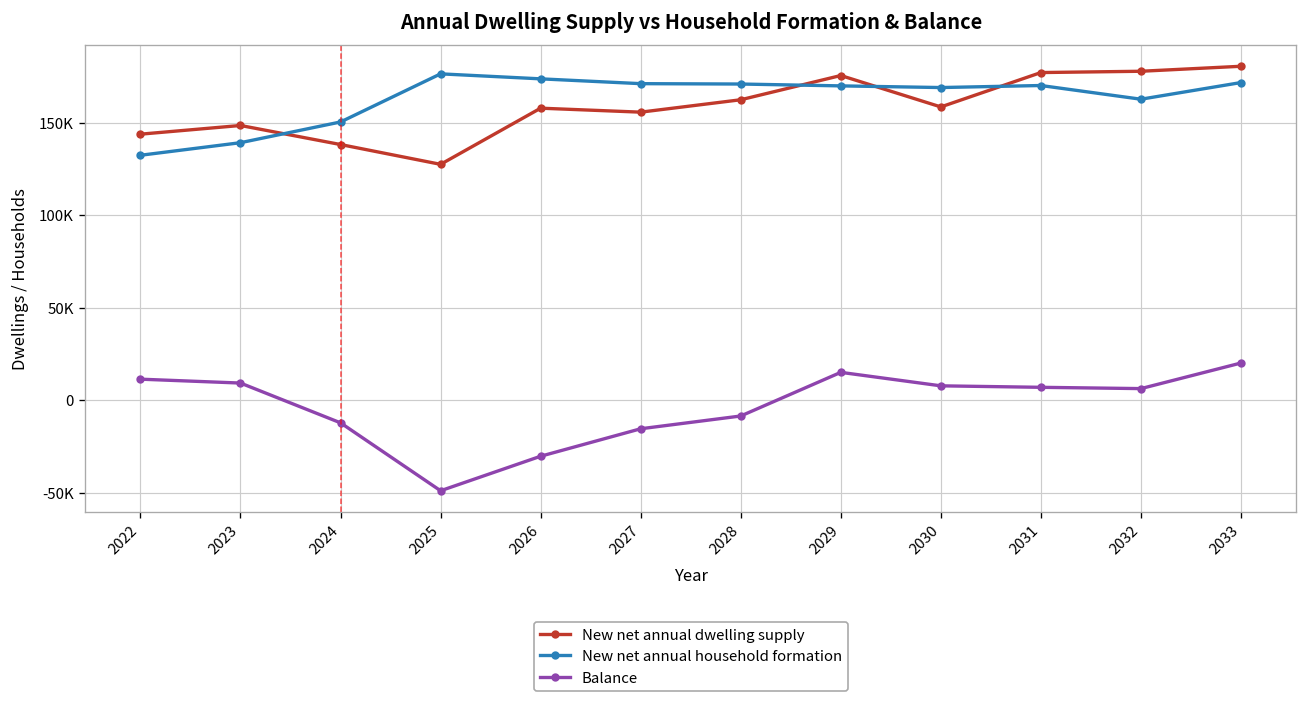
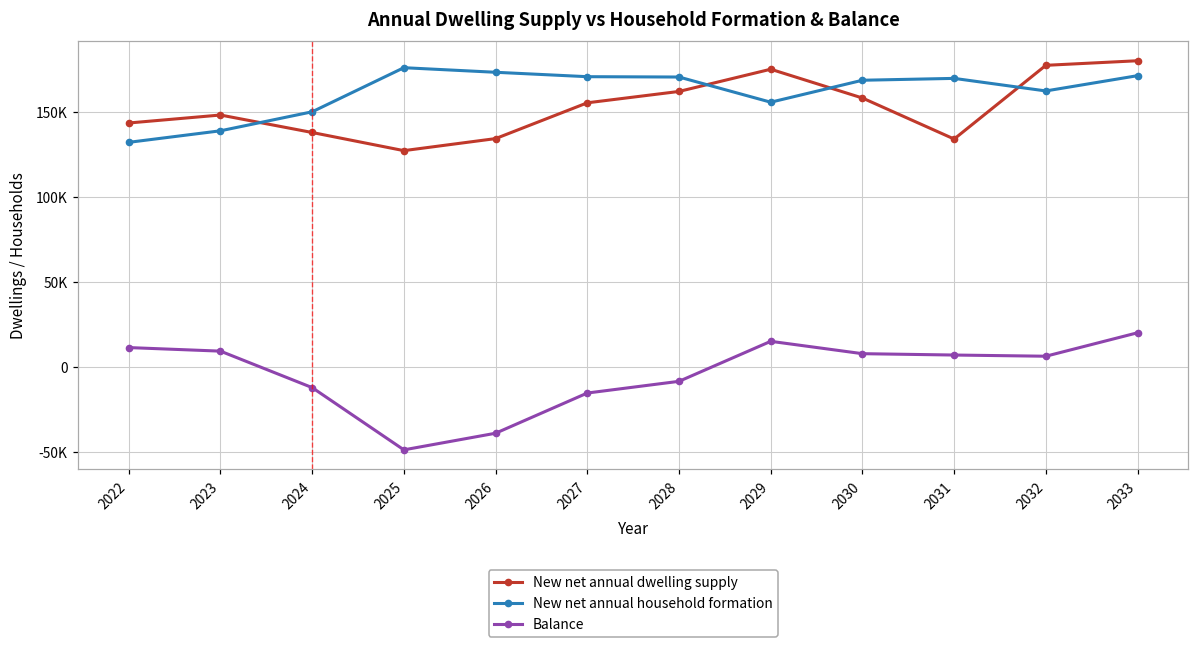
New net annual dwelling supply, 2026: 158000 -> 135000
Balance, 2026: -30000 -> -39000
New net annual household formation, 2029: 170000 -> 156000
New net annual dwelling supply, 2031: 177000 -> 134000
